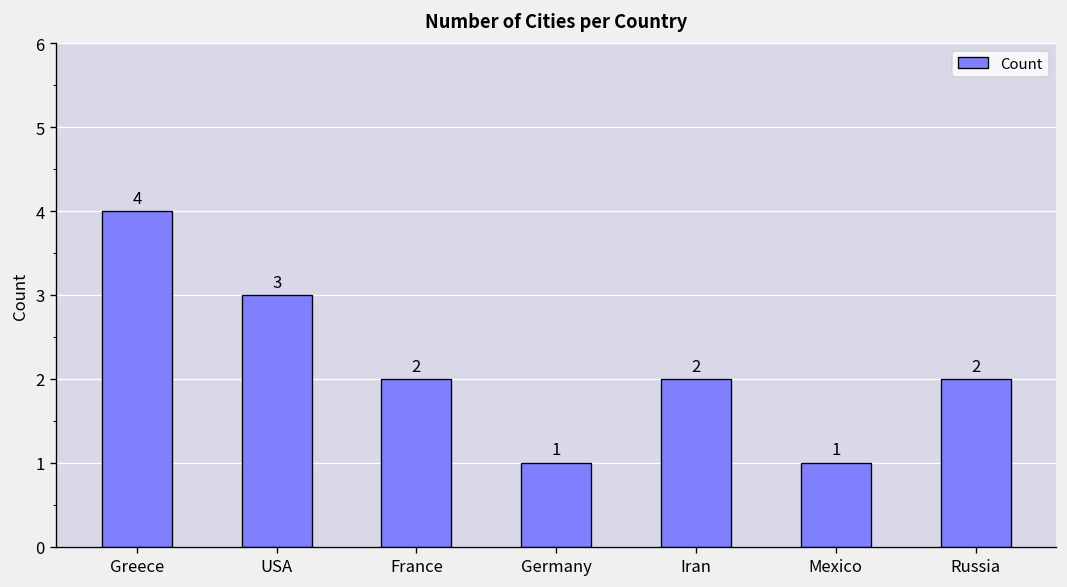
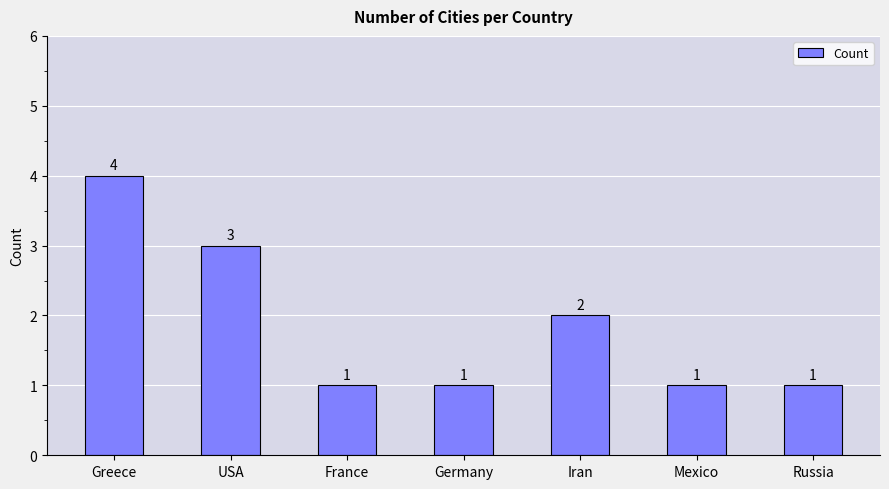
France: 2 -> 1
Russia: 2 -> 1
